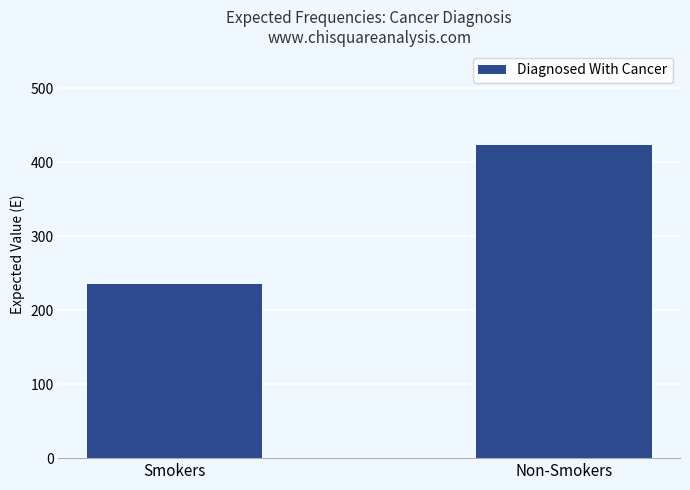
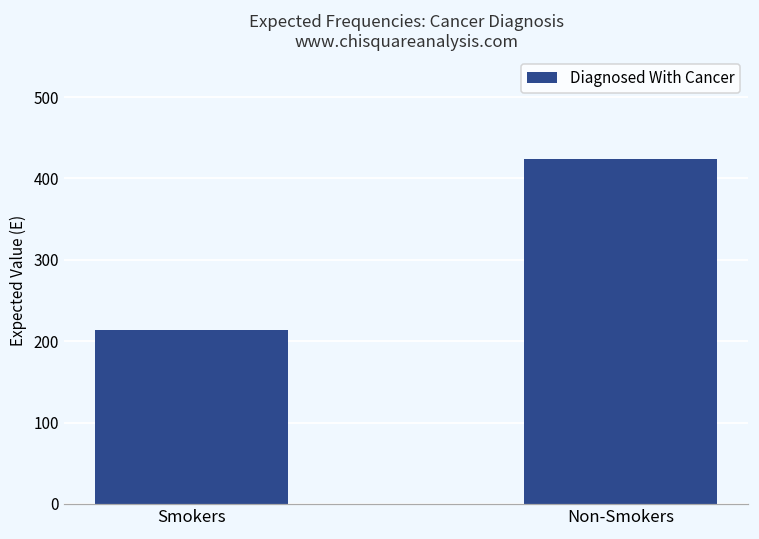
Smokers: 240 -> 210
